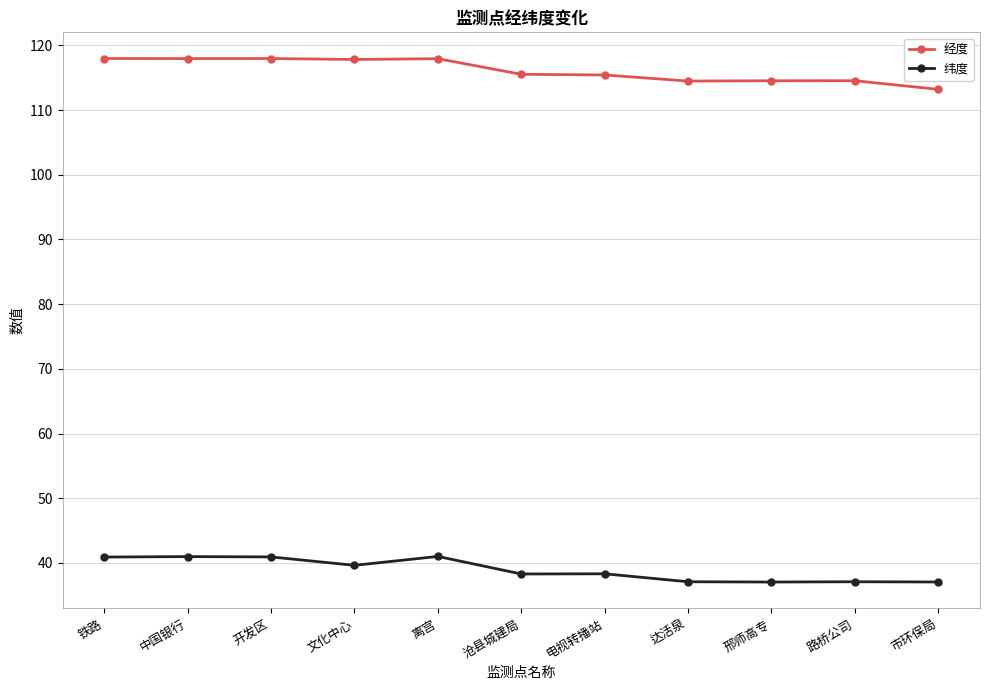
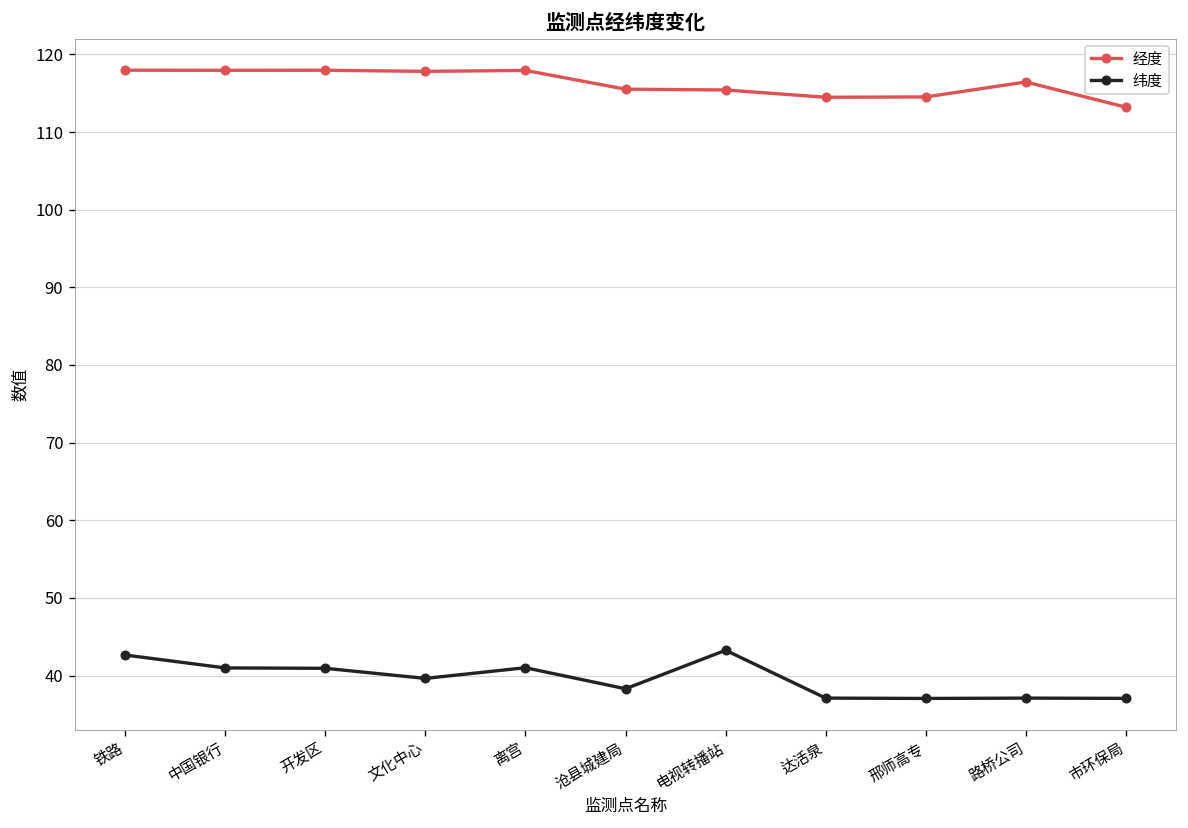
纬度, 铁路: 41 -> 43
纬度, 电视转播站: 38 -> 43
经度, 路桥公司: 115 -> 116
